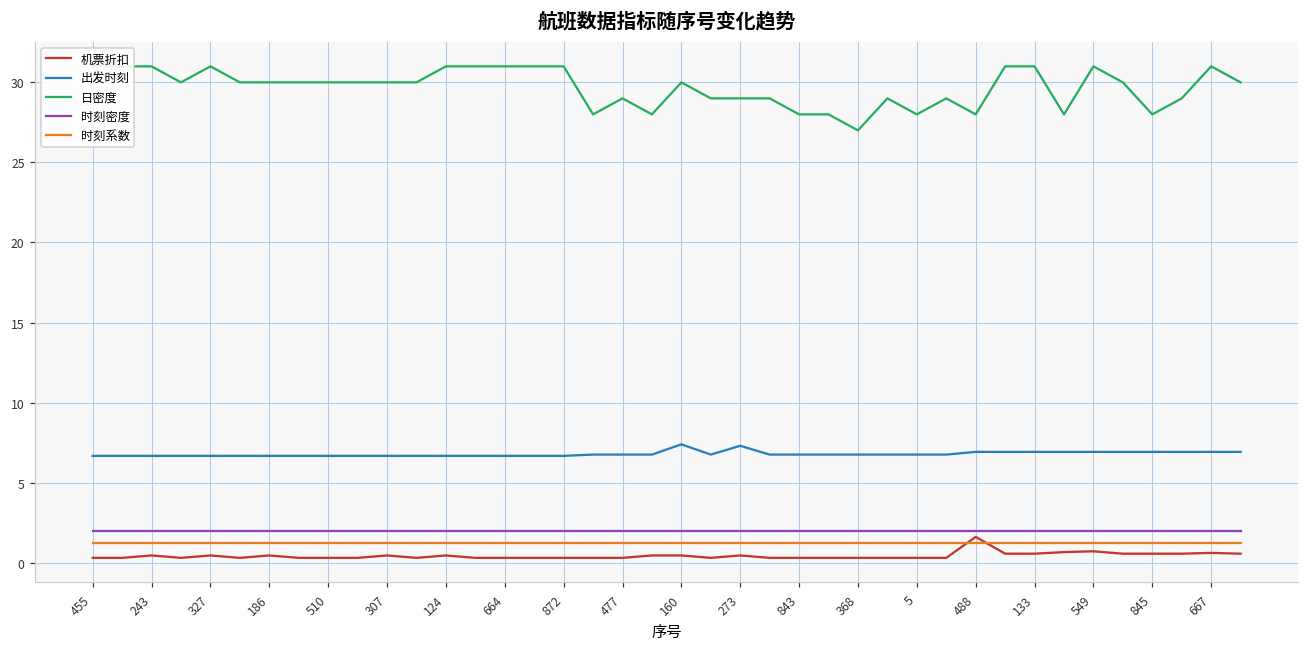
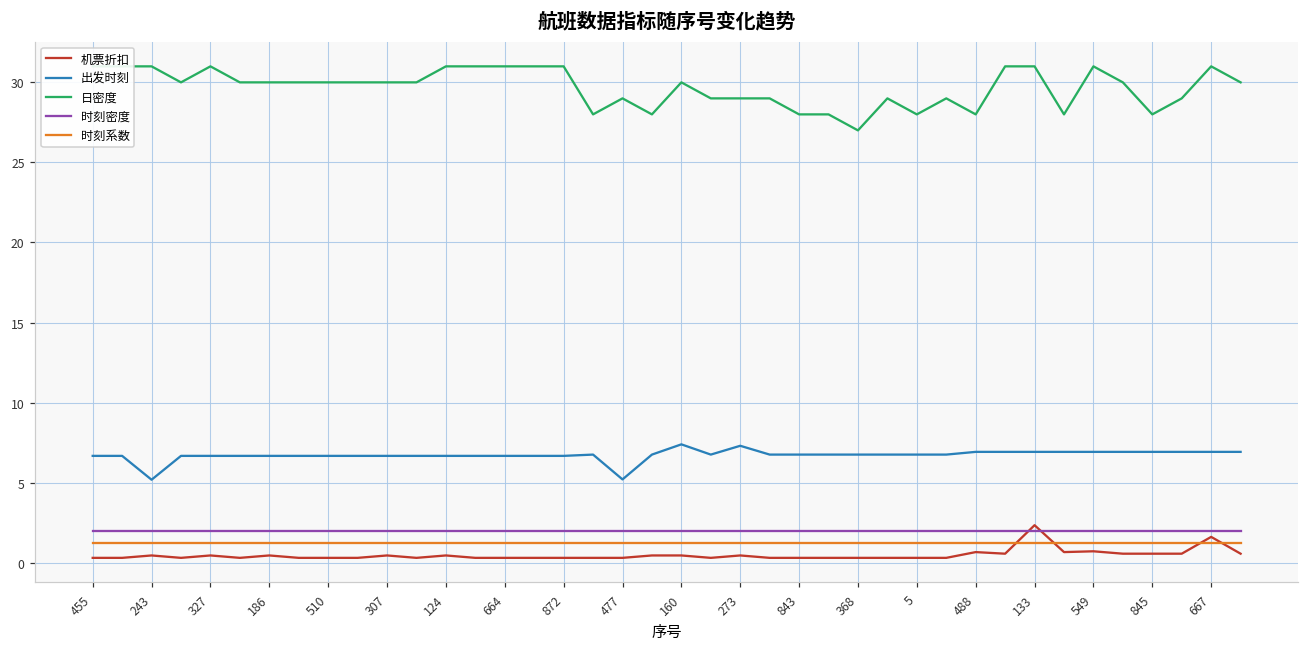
出发时刻, 243: 6.7 -> 5.2
出发时刻, 477: 6.8 -> 5.2
机票折扣, 488: 1.6 -> 0.7
机票折扣, 133: 0.6 -> 2.3
机票折扣, 667: 0.6 -> 1.6
